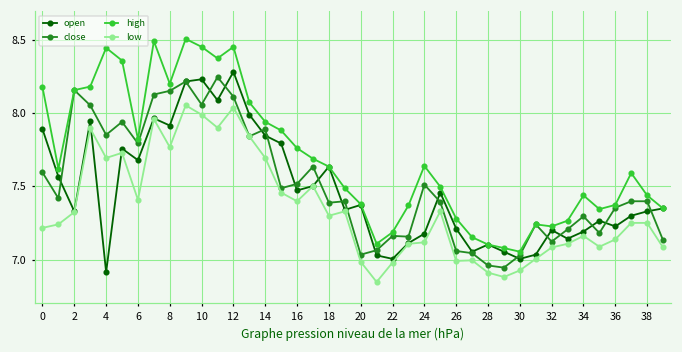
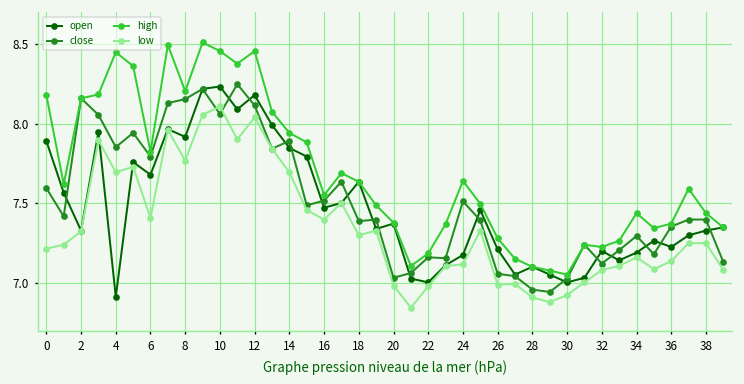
low, 10: 7.99 -> 8.11
open, 12: 8.28 -> 8.18
high, 16: 7.76 -> 7.55
